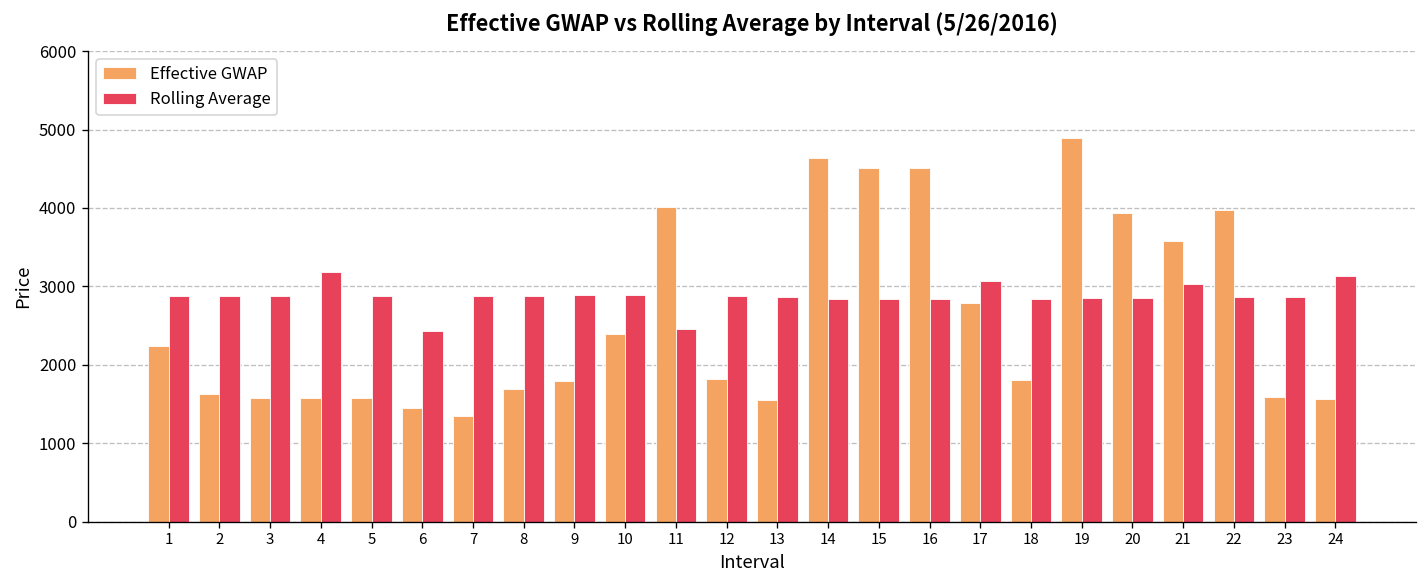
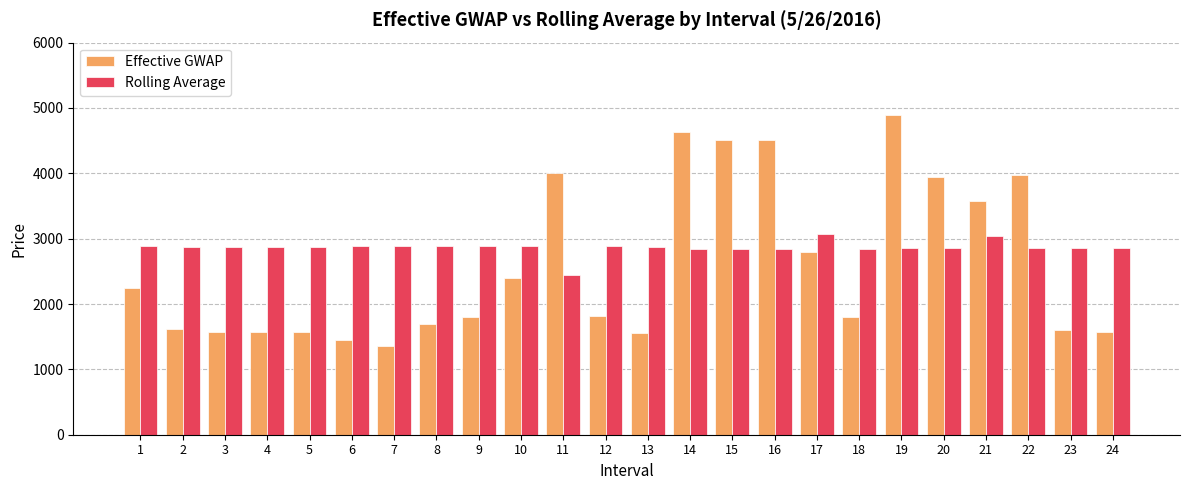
Rolling Average, 4: 3200 -> 2900
Rolling Average, 6: 2400 -> 2900
Rolling Average, 24: 3100 -> 2900
